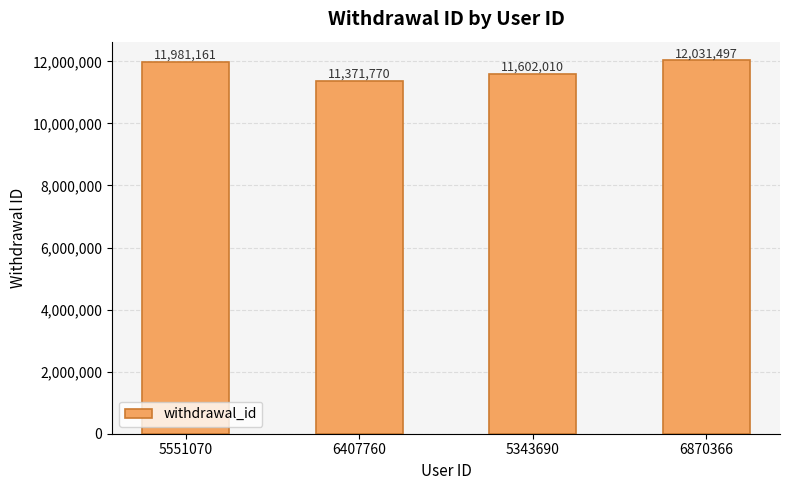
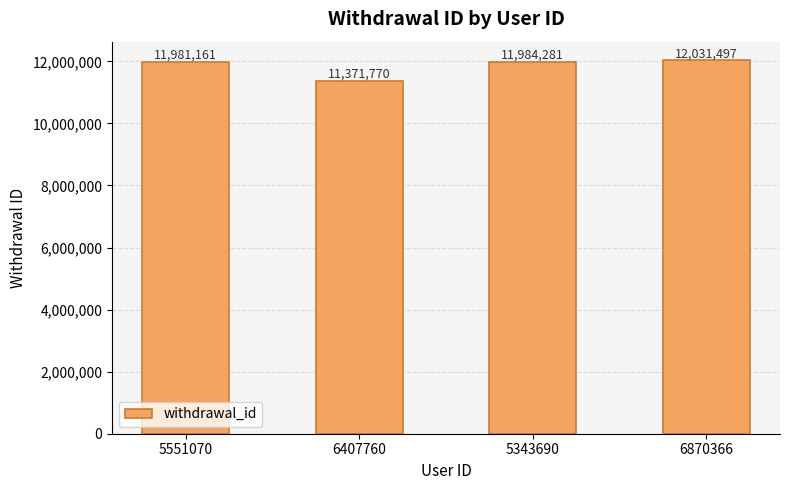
5343690: 11,602,010 -> 11,984,281
